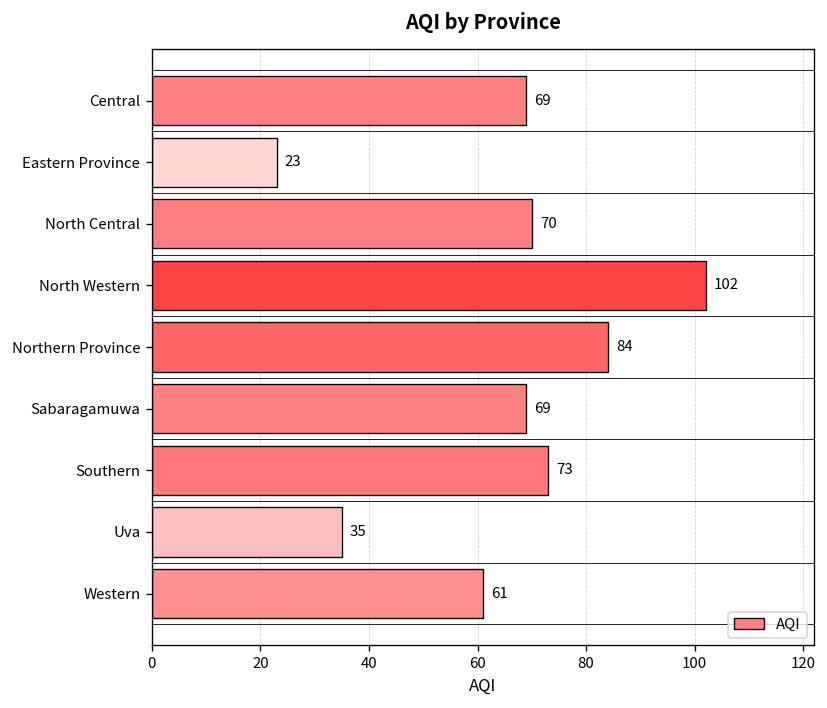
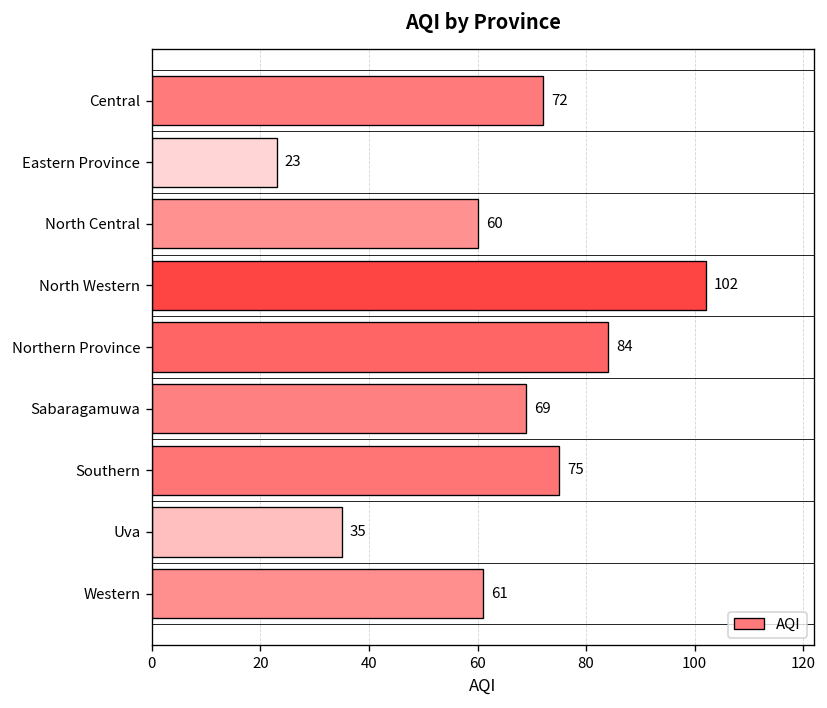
Central: 69 -> 72
North Central: 70 -> 60
Southern: 73 -> 75
